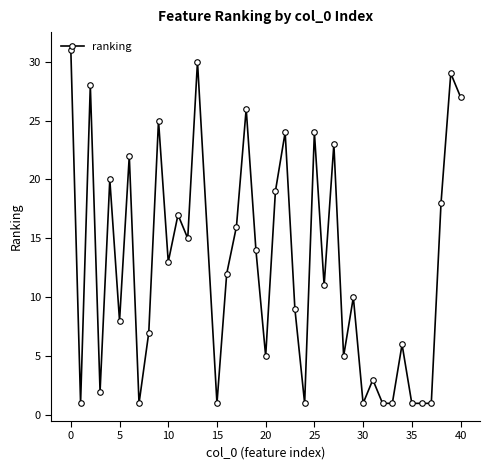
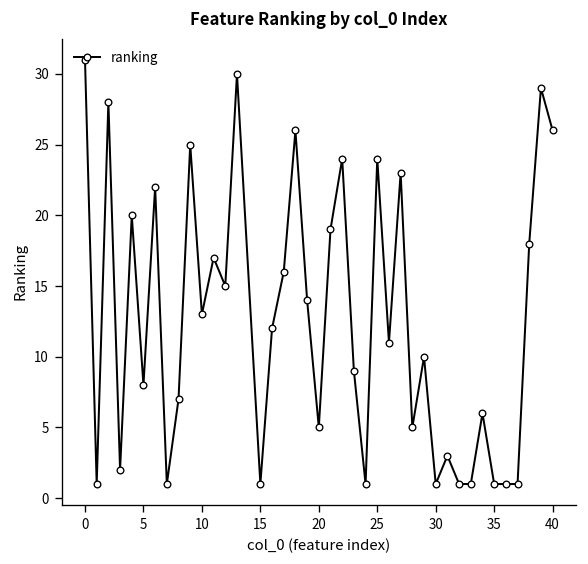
40: 27 -> 26
